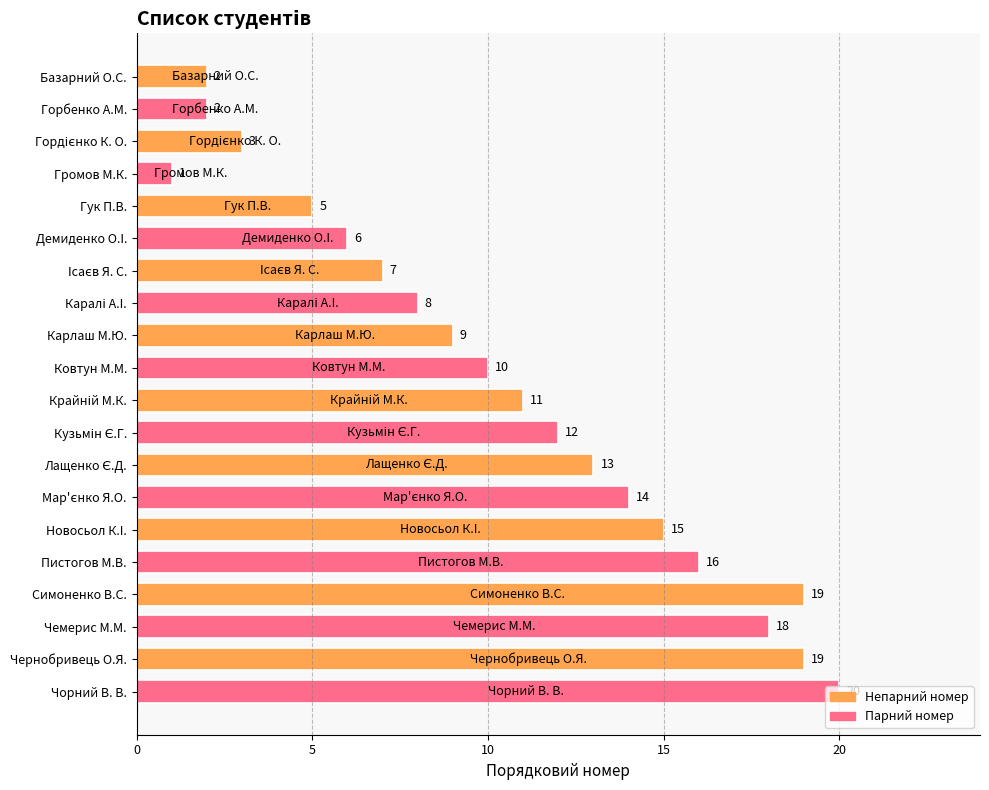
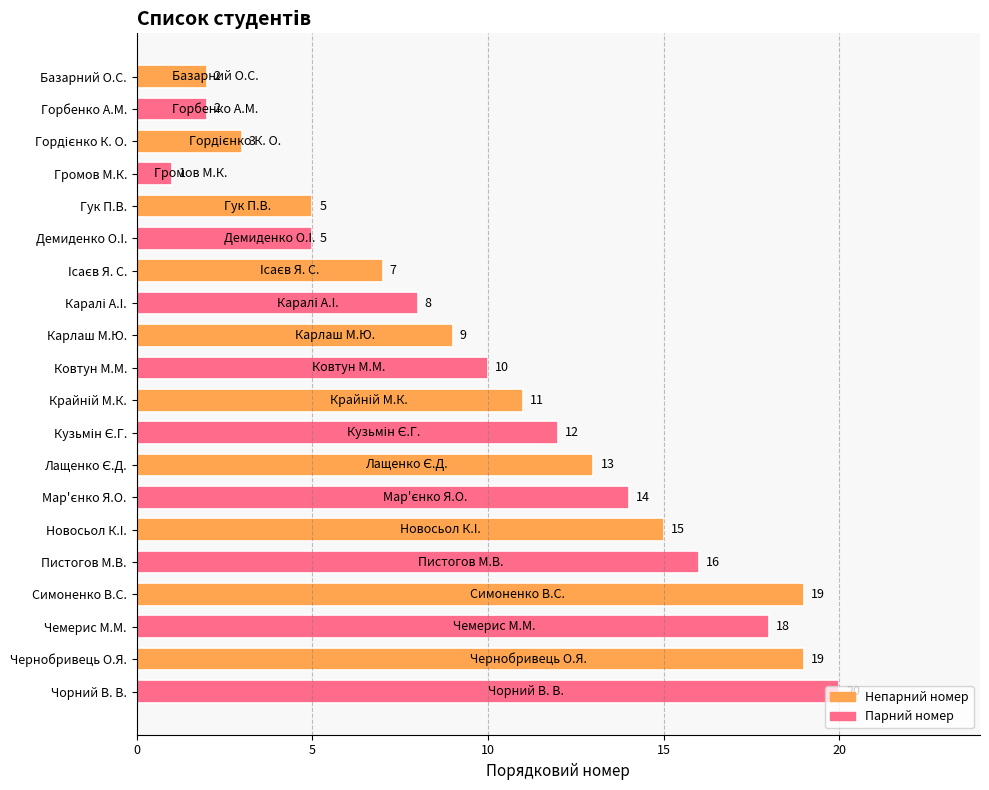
Демиденко О.І.: 6 -> 5
